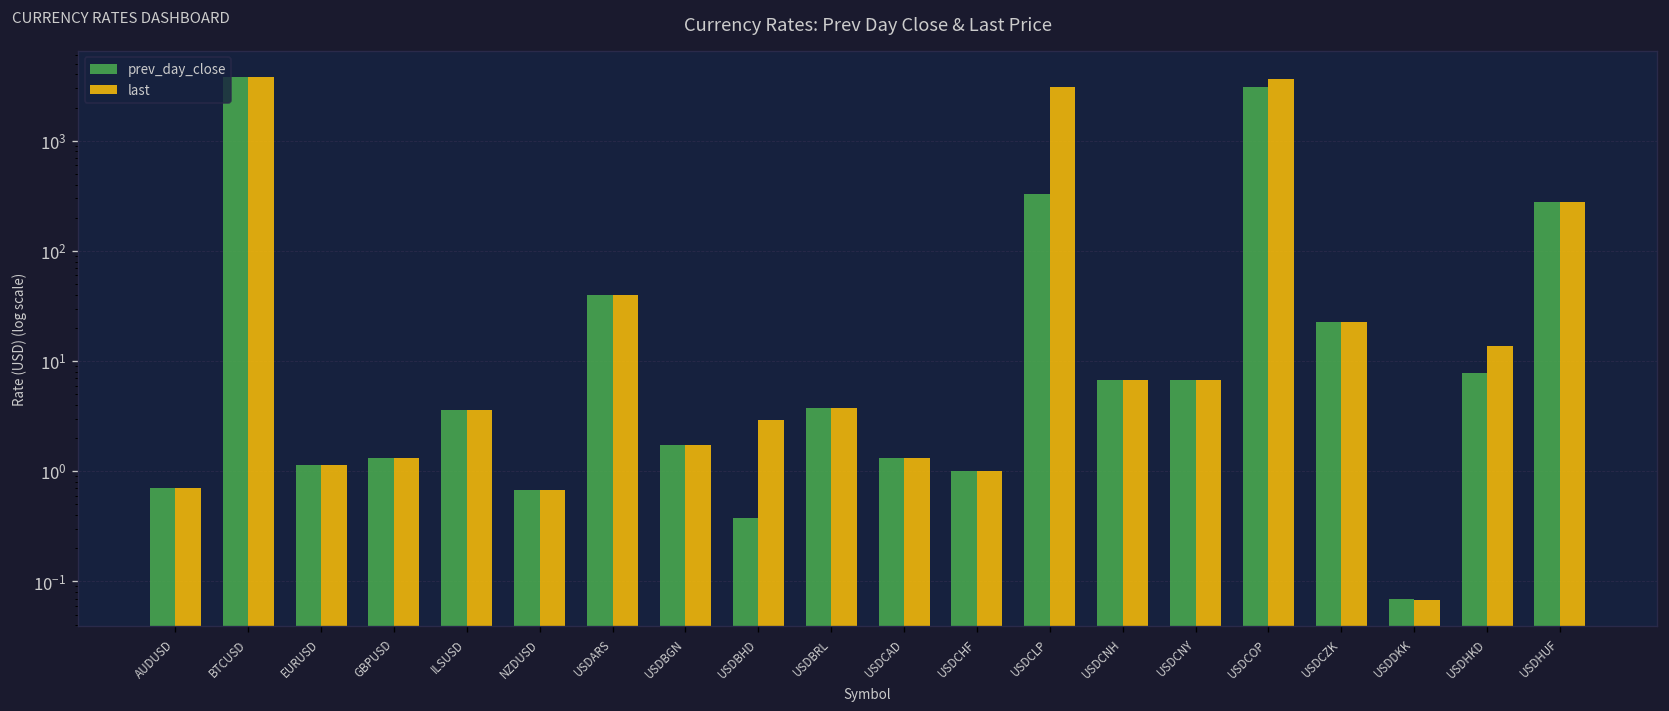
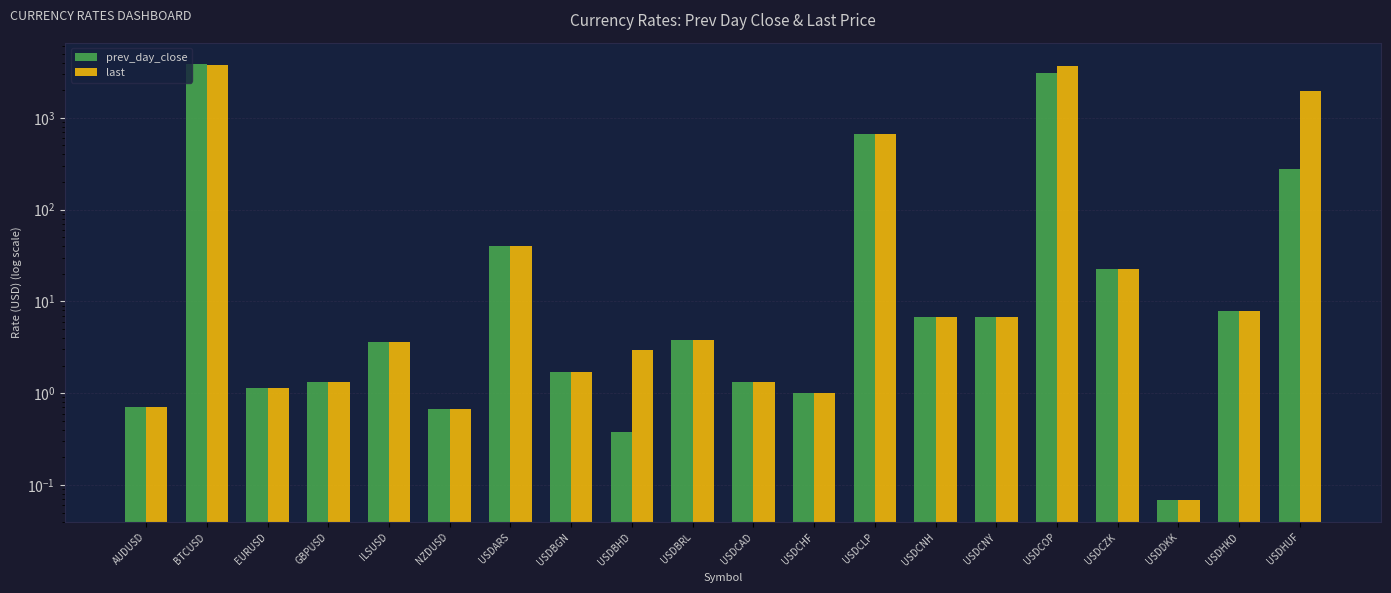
prev_day_close, USDCLP: 330 -> 700
last, USDCLP: 3100 -> 700
last, USDHKD: 14 -> 8
last, USDHUF: 280 -> 2000
